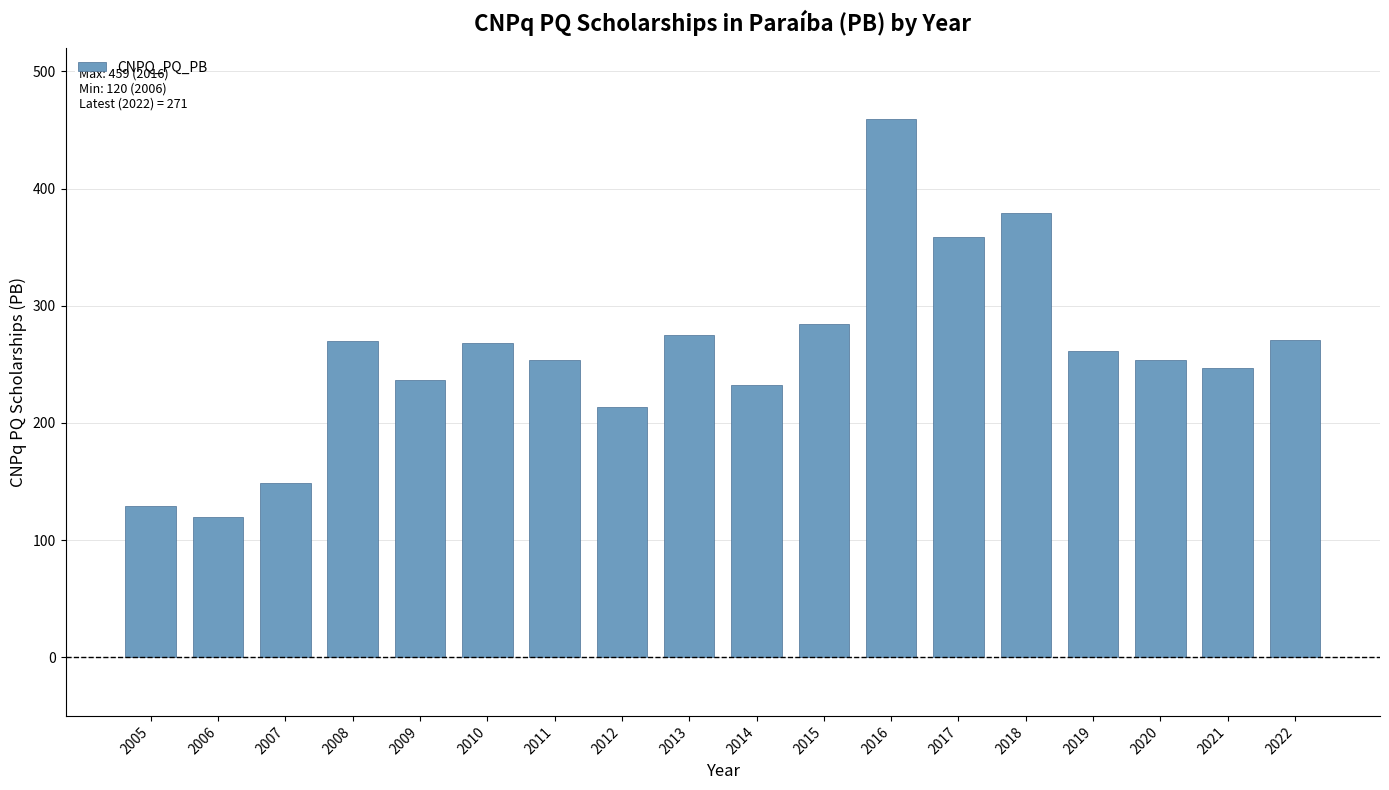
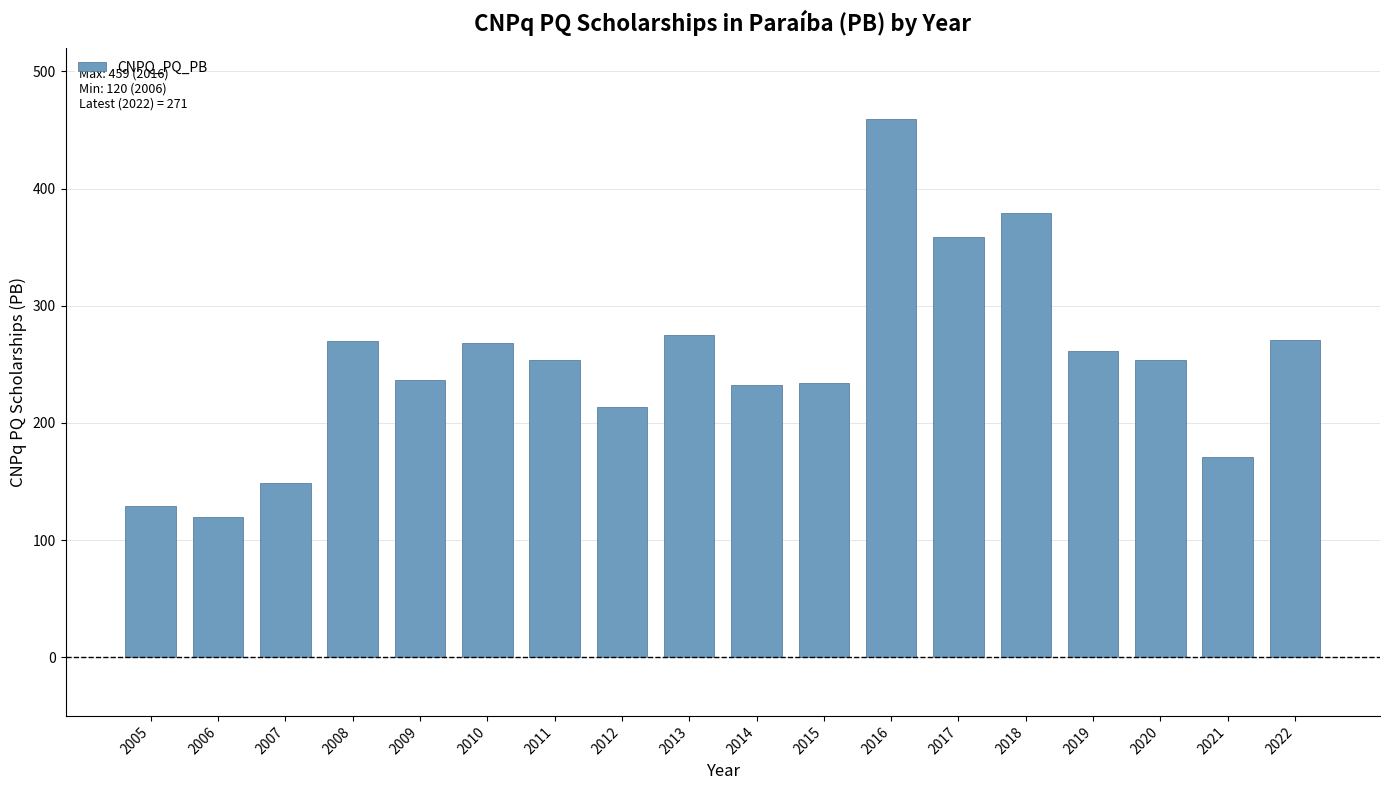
2015: 284 -> 234
2021: 247 -> 171
